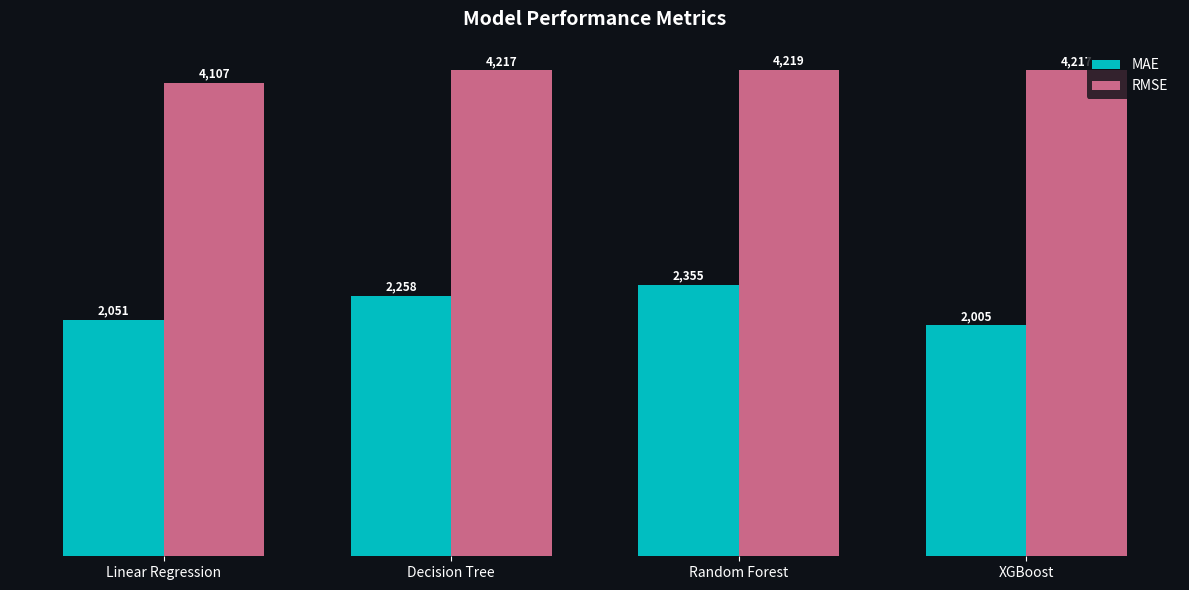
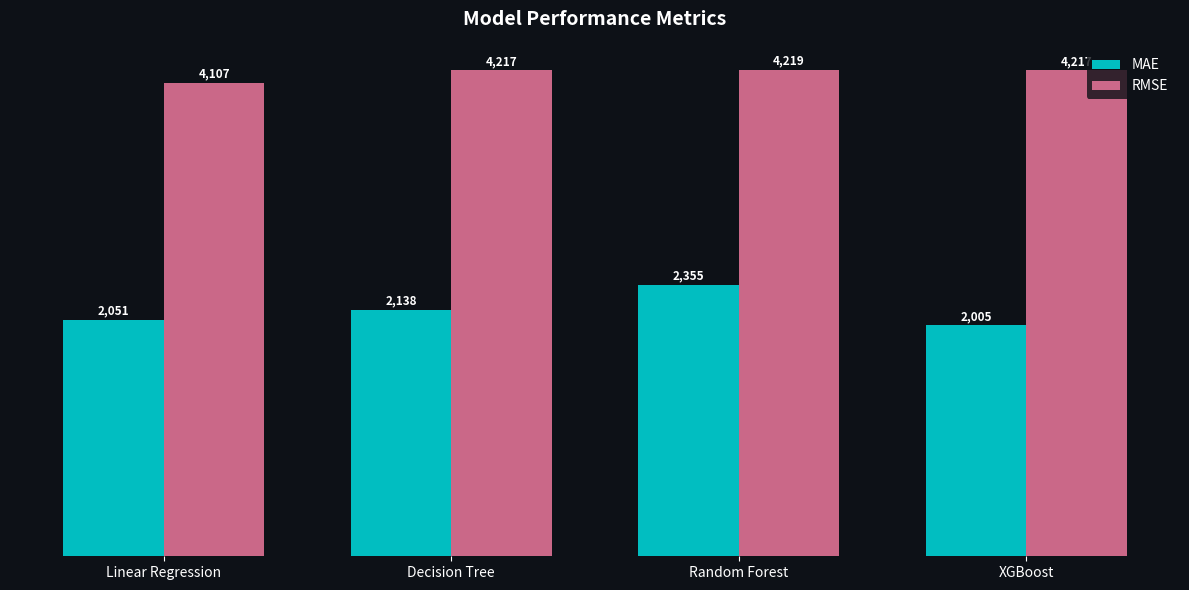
MAE, Decision Tree: 2,258 -> 2,138
